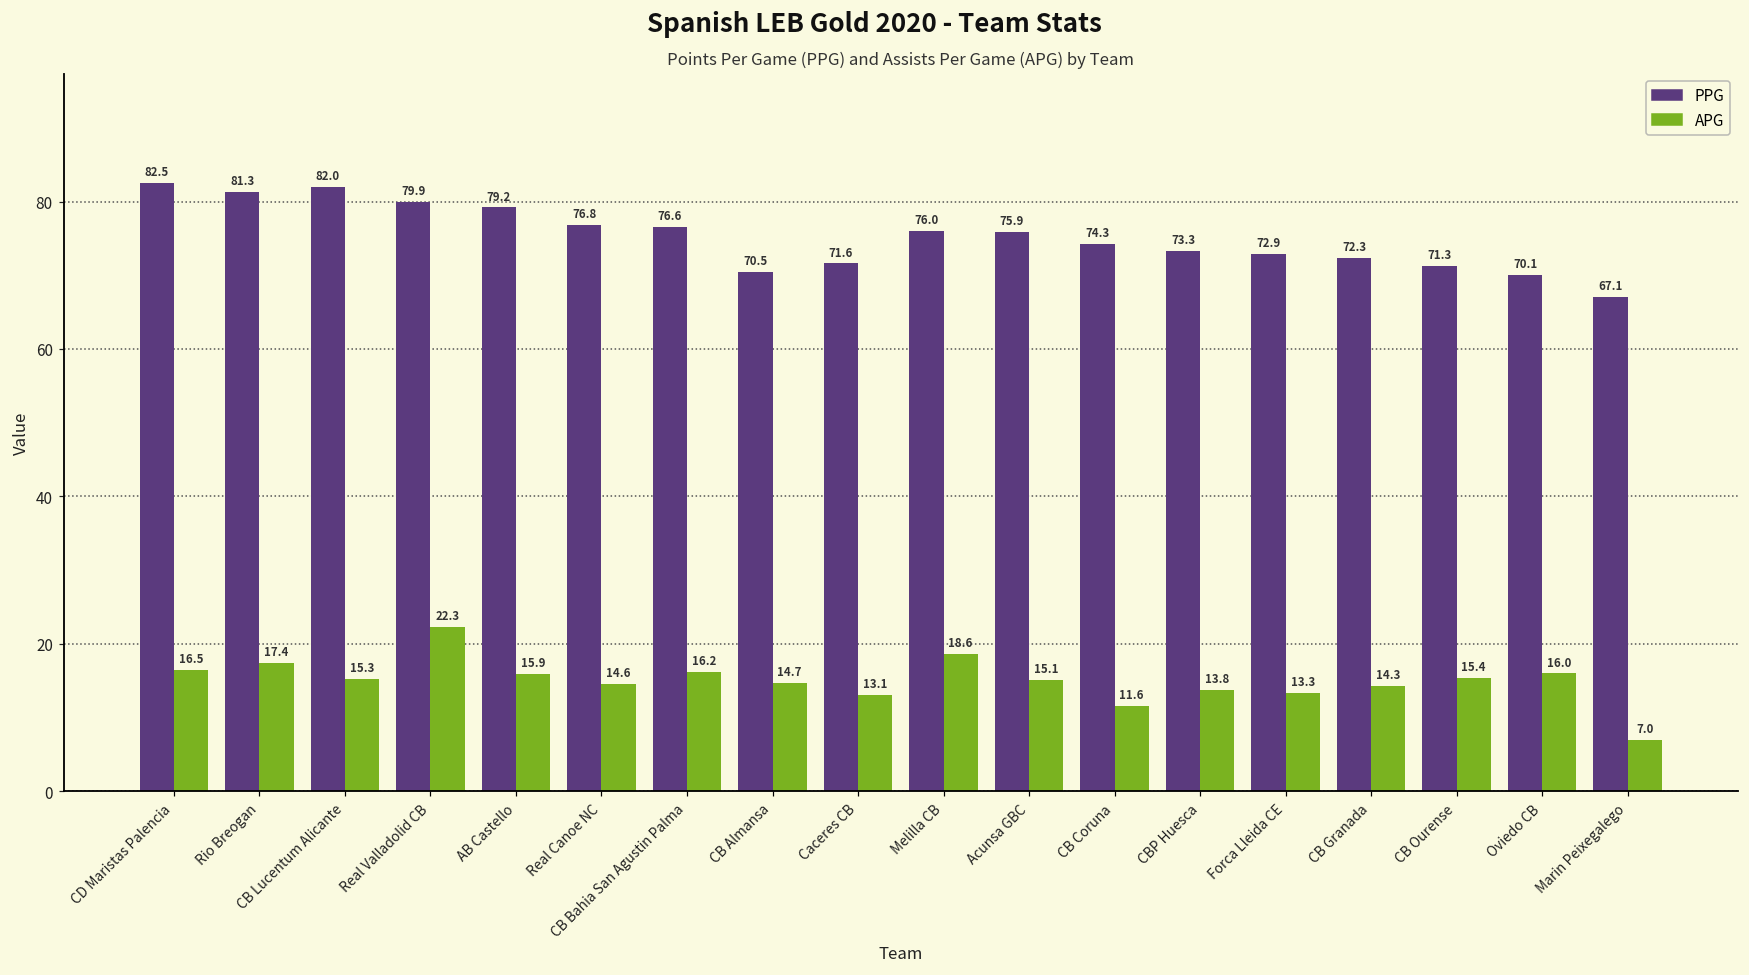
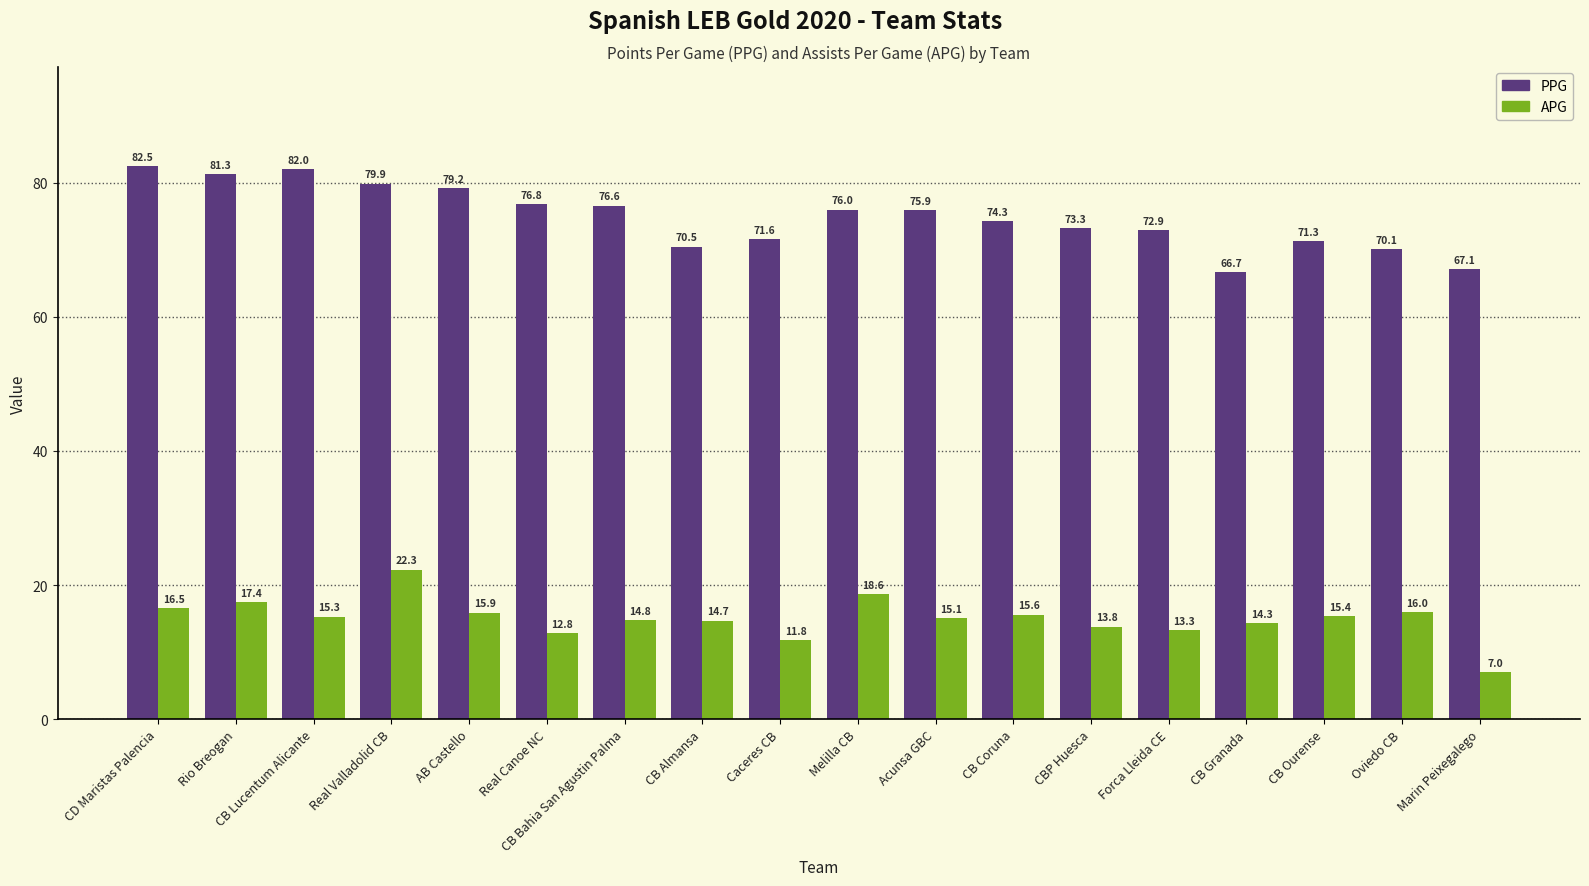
APG, Real Canoe NC: 14.6 -> 12.8
APG, CB Bahia San Agustin Palma: 16.2 -> 14.8
APG, Caceres CB: 13.1 -> 11.8
APG, CB Coruna: 11.6 -> 15.6
PPG, CB Granada: 72.3 -> 66.7
